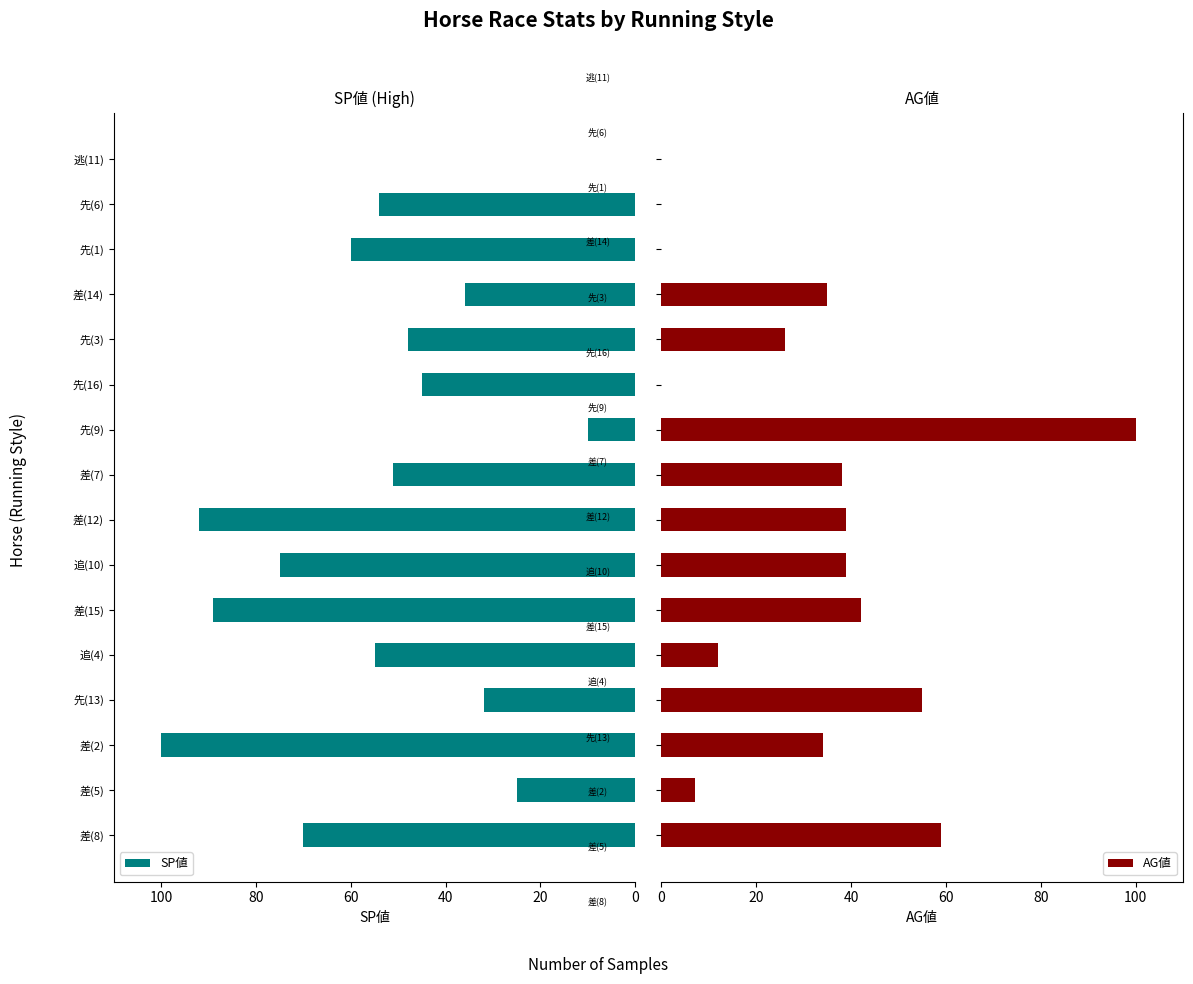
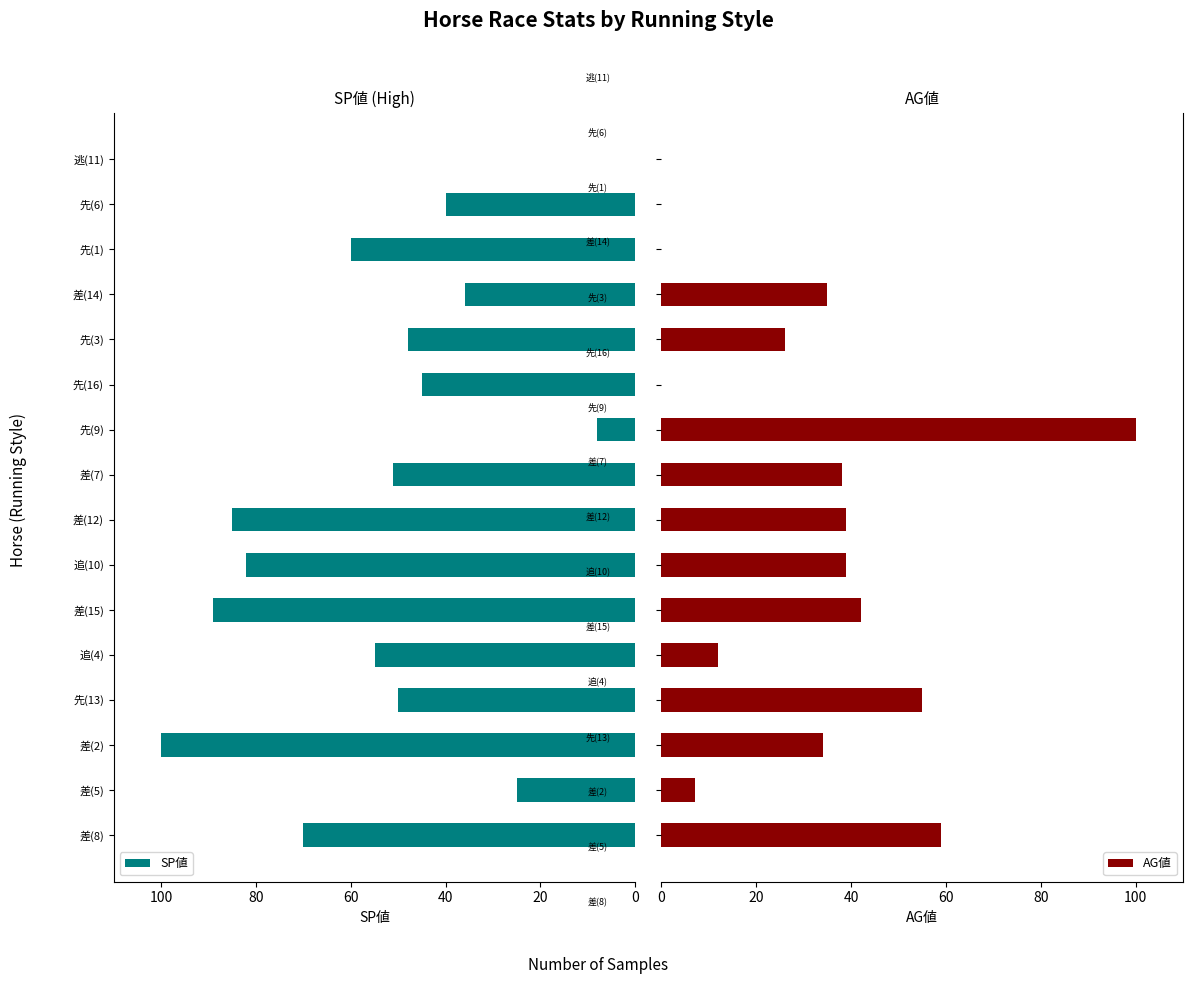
SP値 (High), 先(6): 54 -> 40
SP値 (High), 先(9): 10 -> 8
SP値 (High), 差(12): 92 -> 85
SP値 (High), 追(10): 75 -> 82
SP値 (High), 先(13): 32 -> 50
